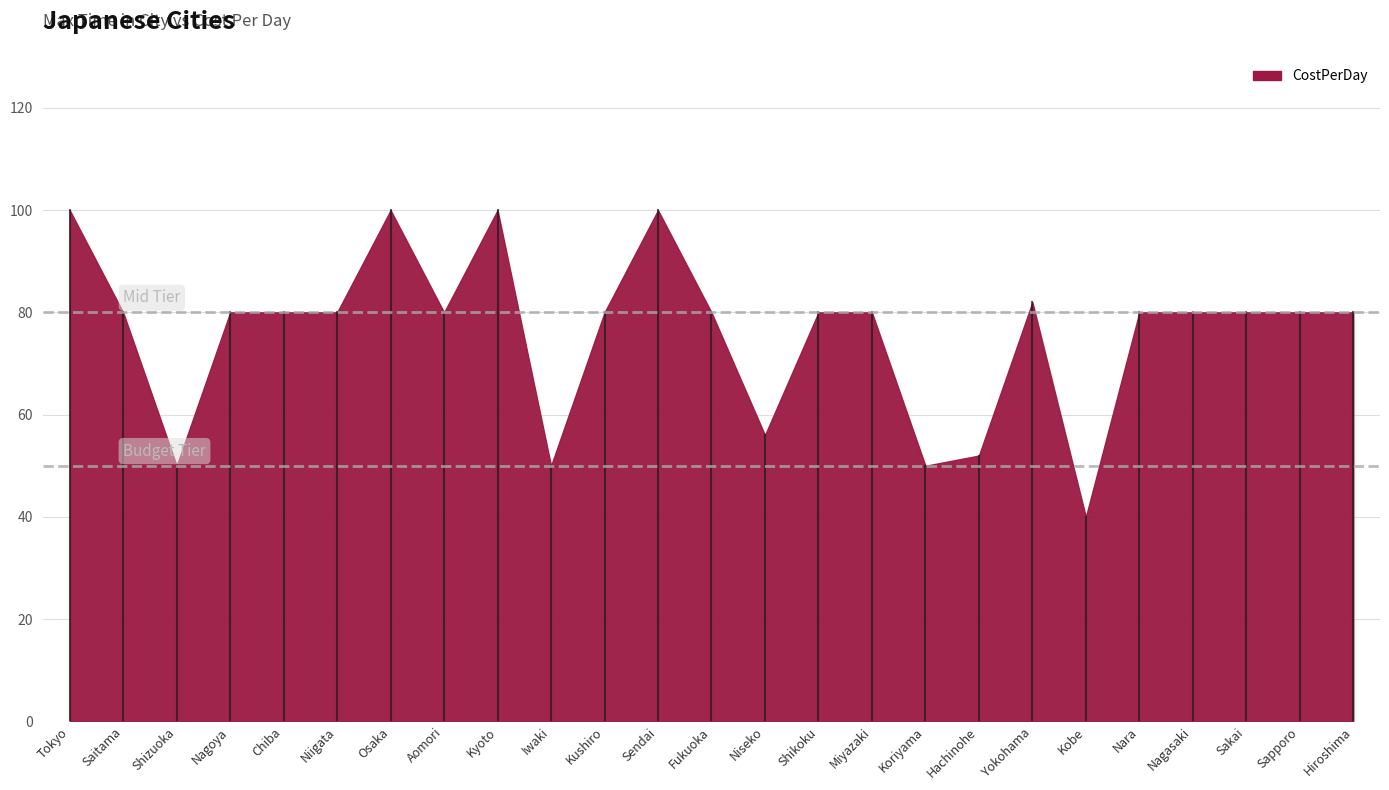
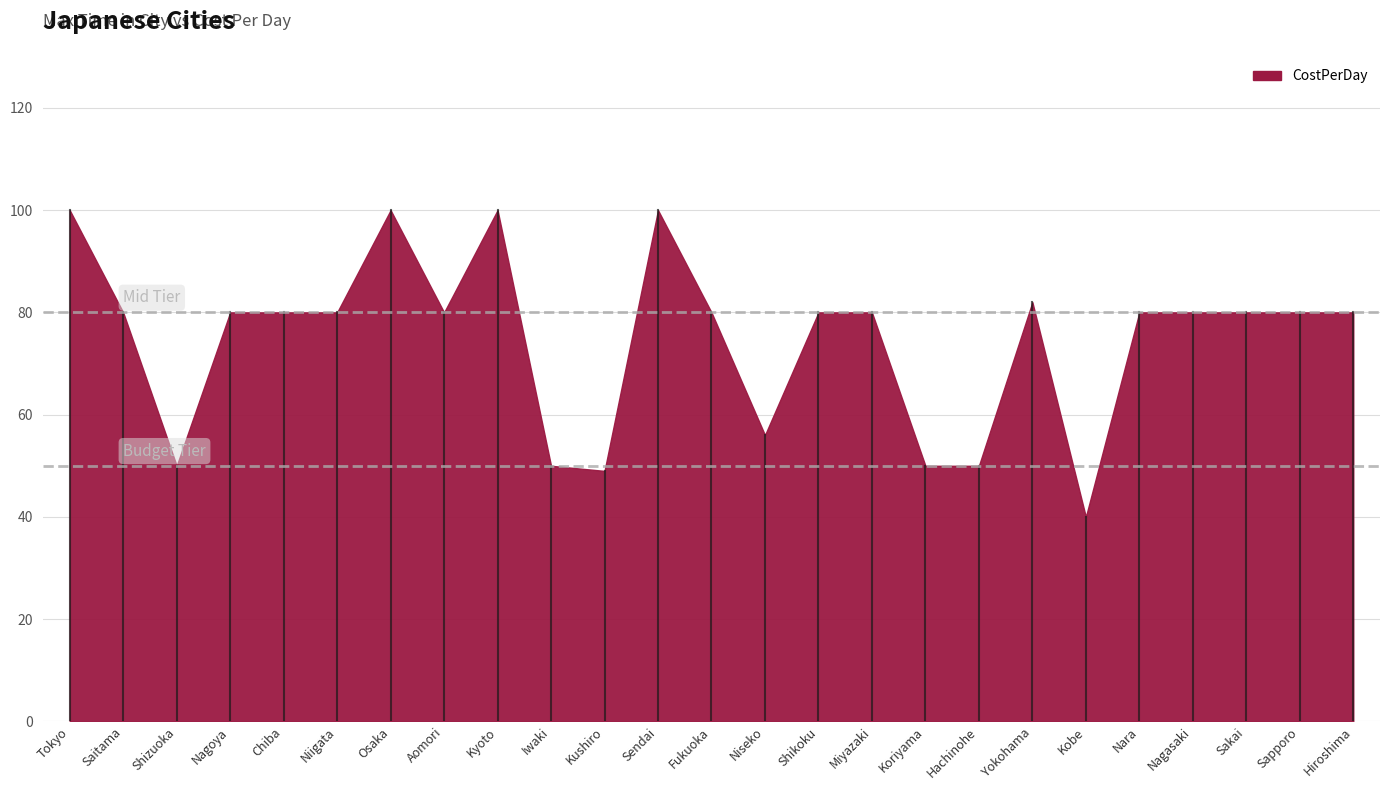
CostPerDay, Kushiro: 80 -> 49
CostPerDay, Hachinohe: 52 -> 50
